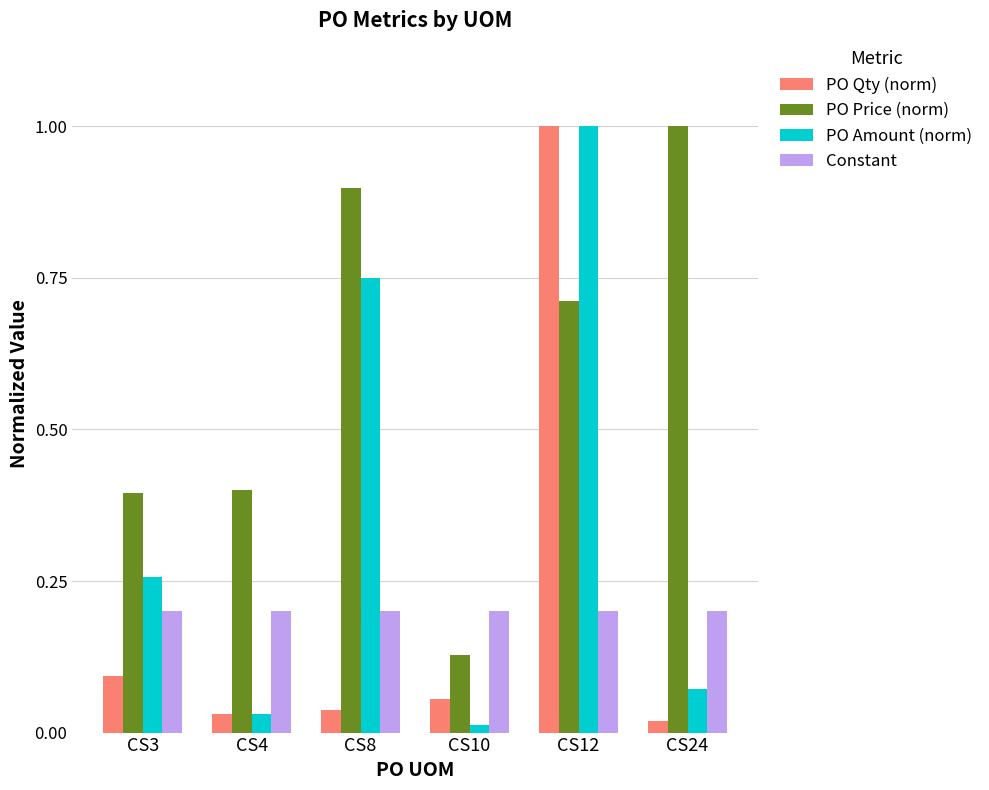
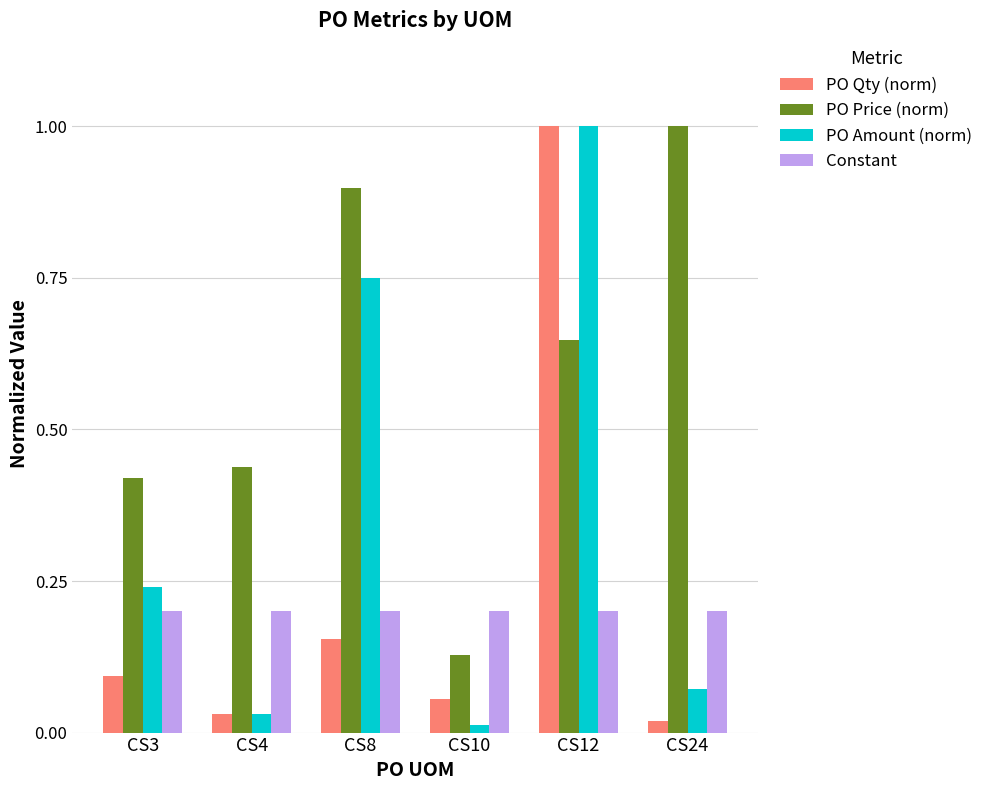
PO Price (norm), CS3: 0.40 -> 0.42
PO Amount (norm), CS3: 0.26 -> 0.24
PO Price (norm), CS4: 0.40 -> 0.44
PO Qty (norm), CS8: 0.04 -> 0.15
PO Price (norm), CS12: 0.71 -> 0.65
